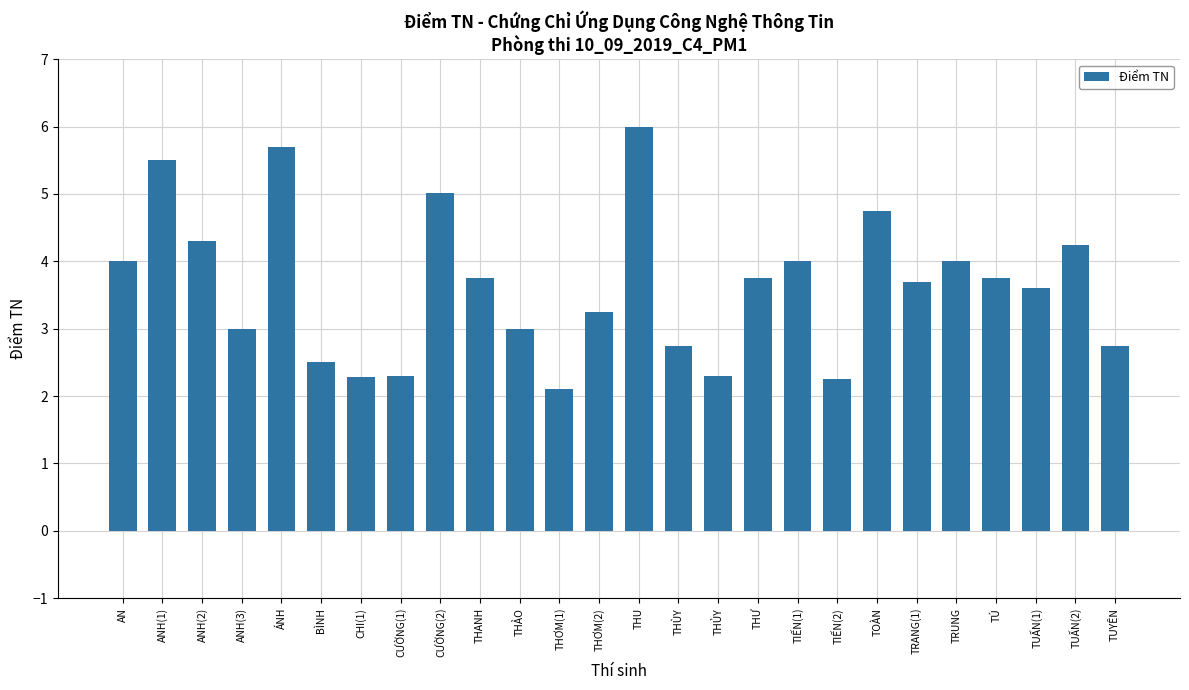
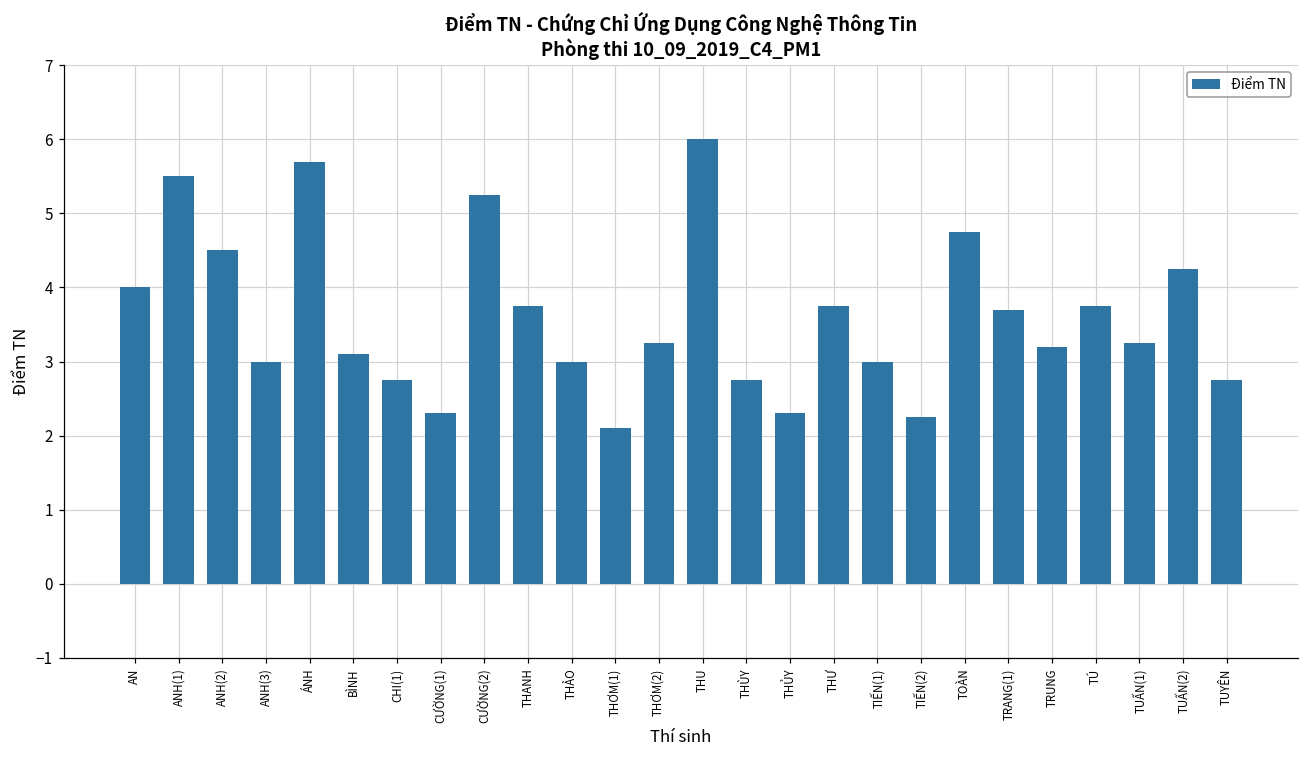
ANH(2): 4.3 -> 4.5
BÌNH: 2.5 -> 3.1
CHI(1): 2.3 -> 2.8
CƯỜNG(2): 5.0 -> 5.3
TIẾN(1): 4 -> 3
TRUNG: 4.0 -> 3.2
TUẤN(1): 3.6 -> 3.3
